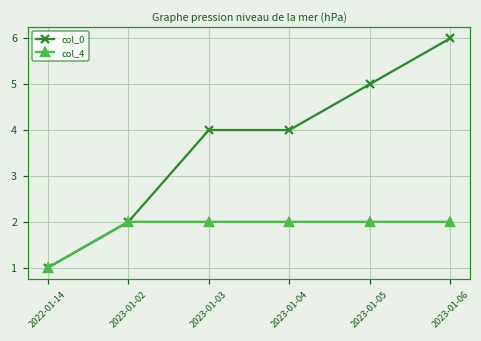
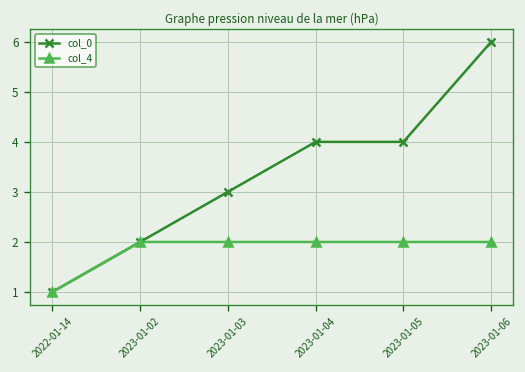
col_0, 2023-01-03: 4 -> 3
col_0, 2023-01-05: 5 -> 4
